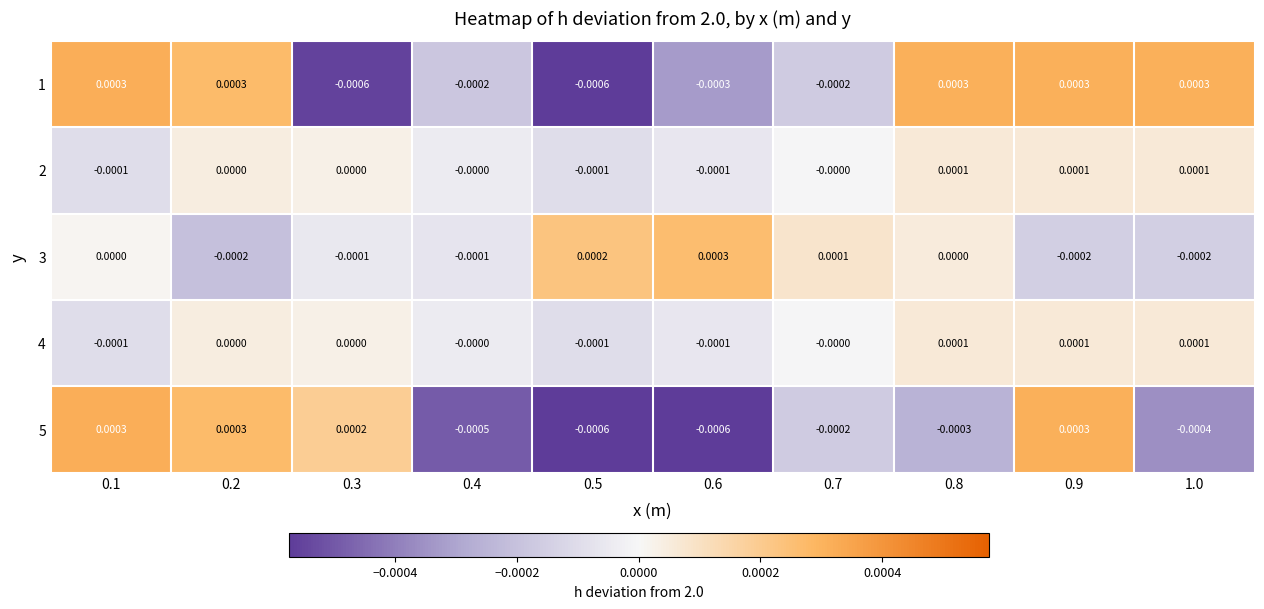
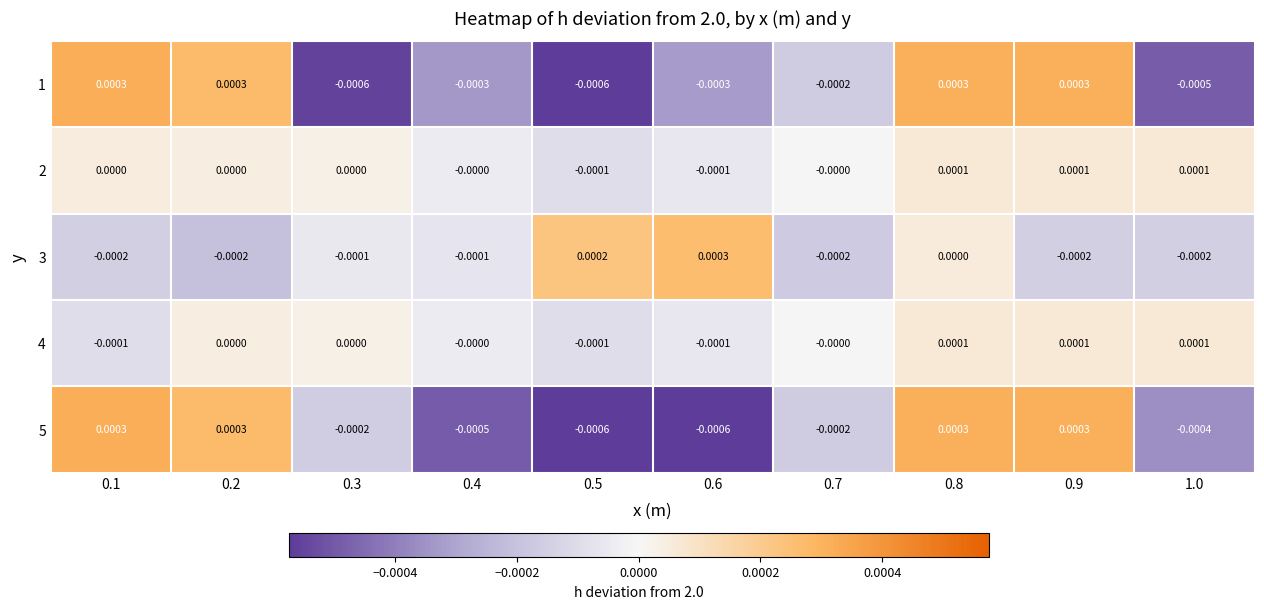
1, 0.4: -0.0002 -> -0.0003
1, 1.0: 0.0003 -> -0.0005
2, 0.1: -0.0001 -> 0.0000
3, 0.1: 0.0000 -> -0.0002
3, 0.7: 0.0001 -> -0.0002
5, 0.3: 0.0002 -> -0.0002
5, 0.8: -0.0003 -> 0.0003
